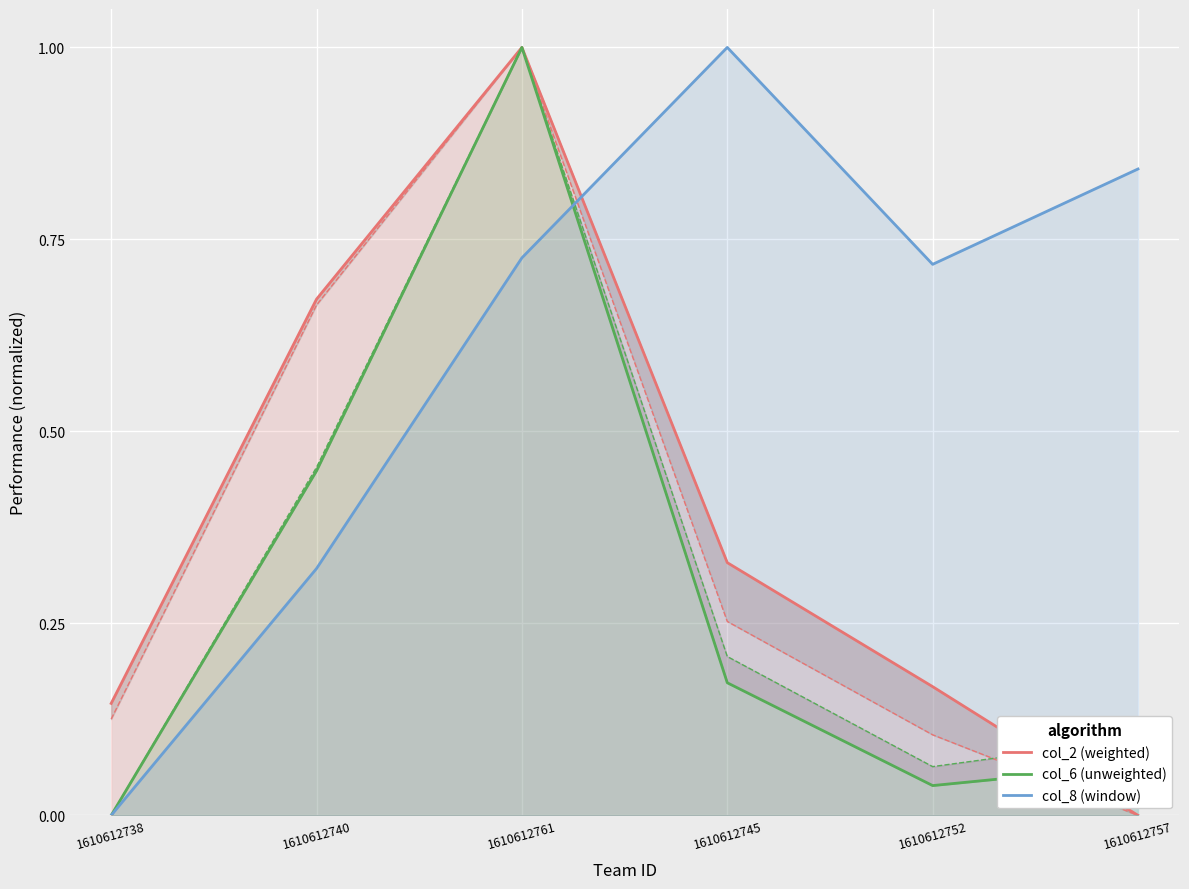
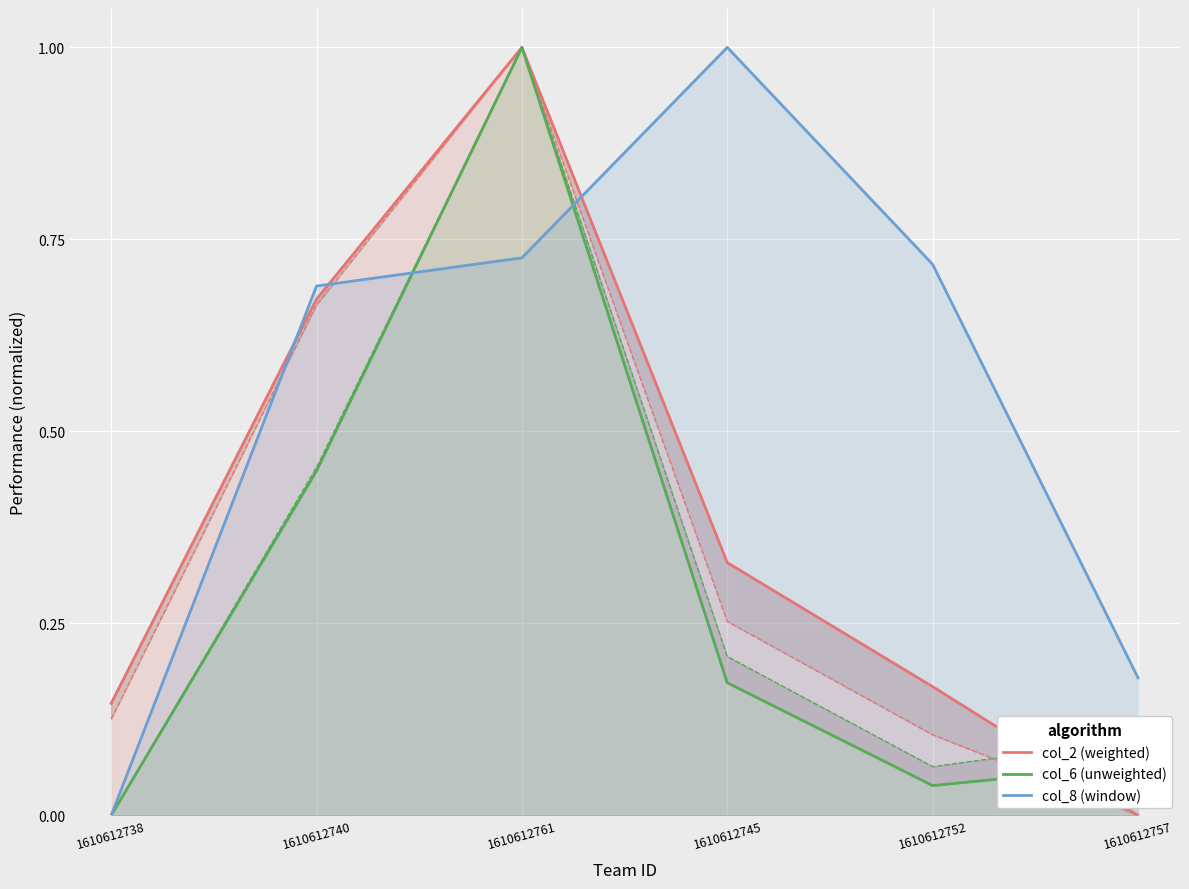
col_8 (window), 1610612740: 0.32 -> 0.69
col_8 (window), 1610612757: 0.84 -> 0.18
